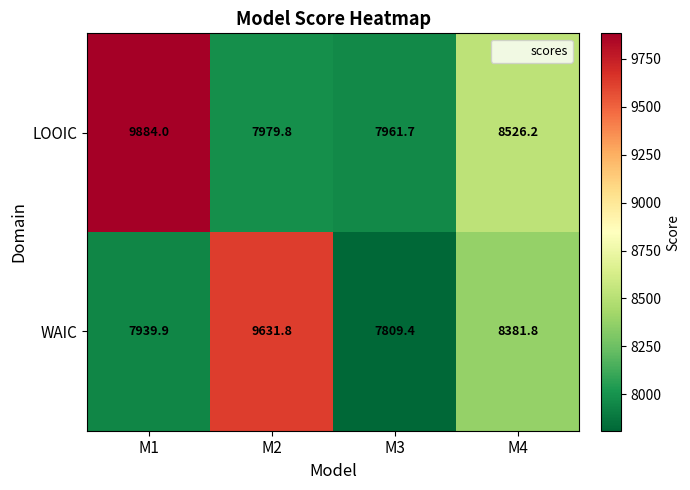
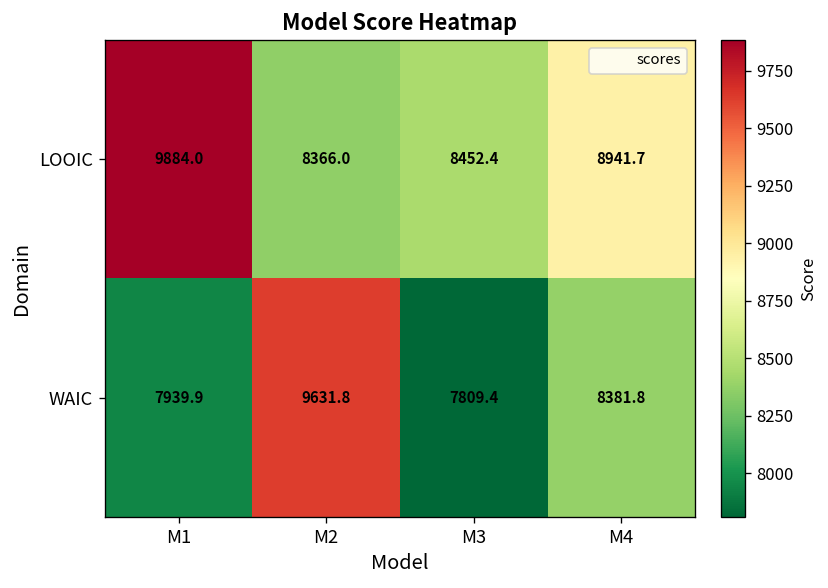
LOOIC, M2: 7979.8 -> 8366.0
LOOIC, M3: 7961.7 -> 8452.4
LOOIC, M4: 8526.2 -> 8941.7
